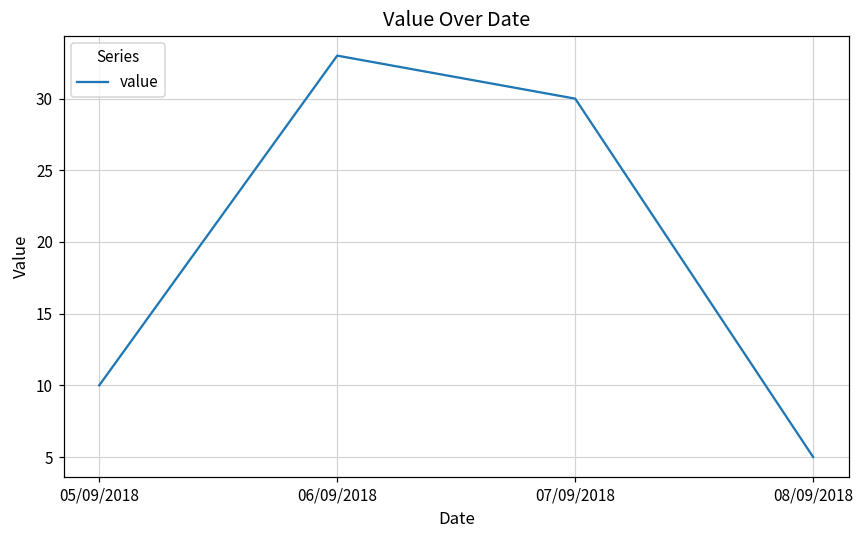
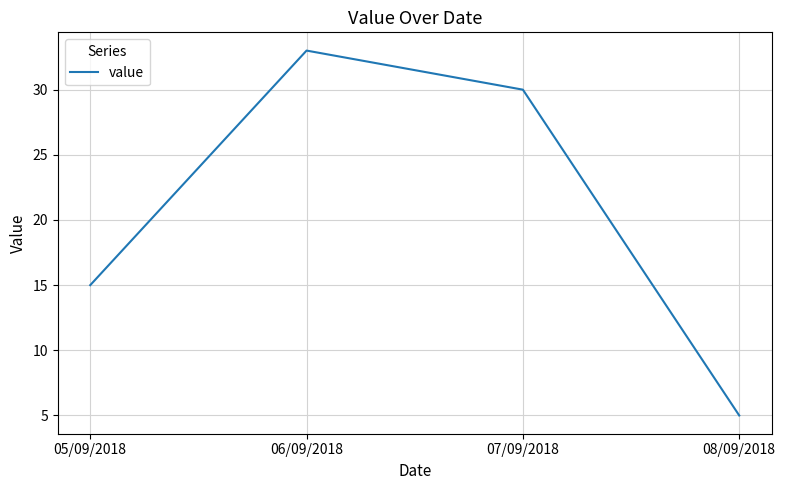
05/09/2018: 10 -> 15
